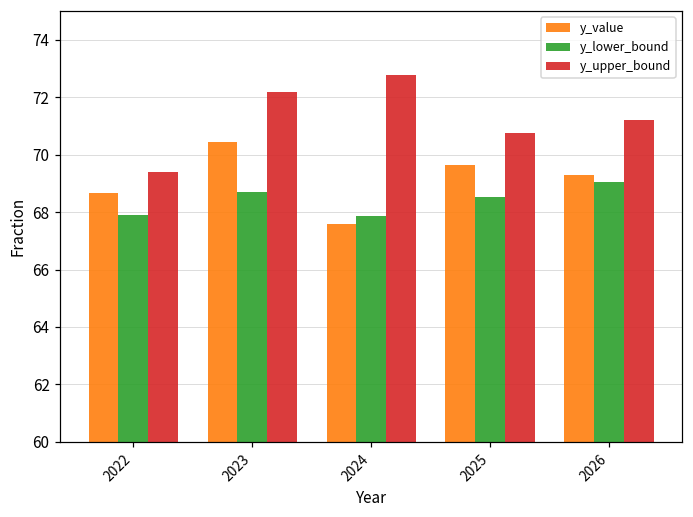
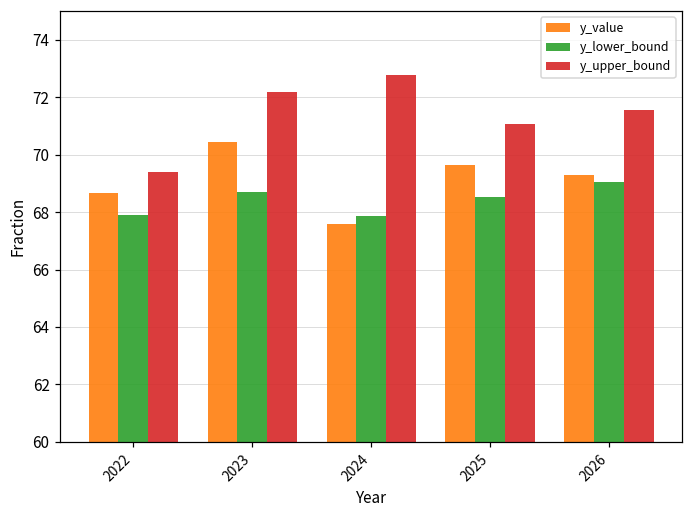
y_upper_bound, 2025: 70.8 -> 71.1
y_upper_bound, 2026: 71.2 -> 71.6
